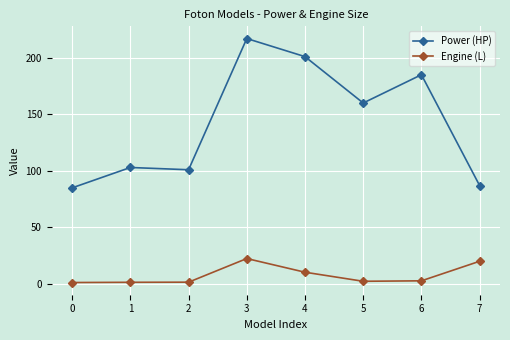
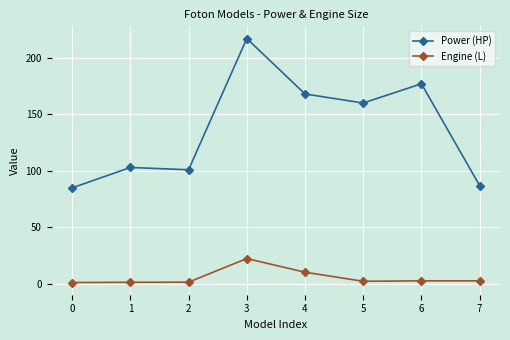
Power (HP), 4: 201 -> 168
Power (HP), 6: 185 -> 177
Engine (L), 7: 20 -> 3
